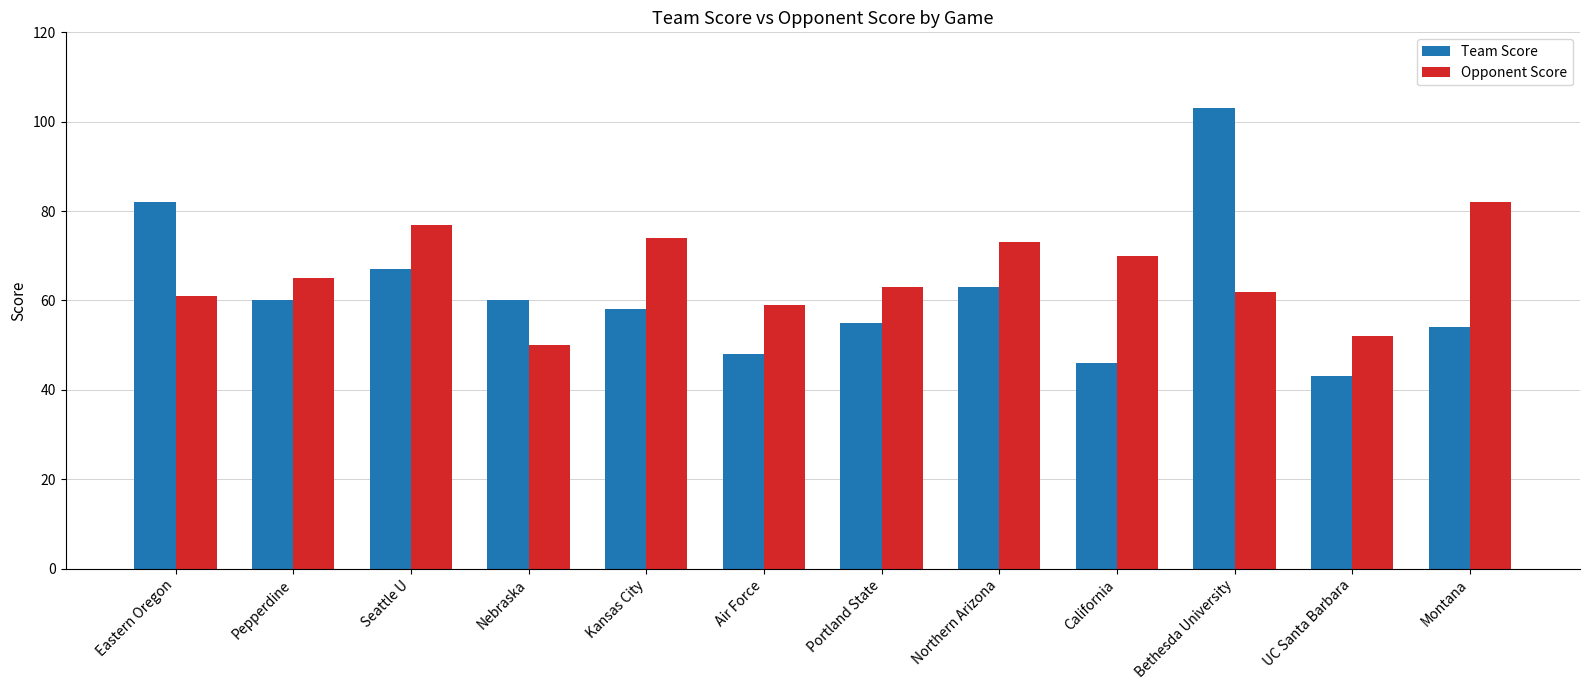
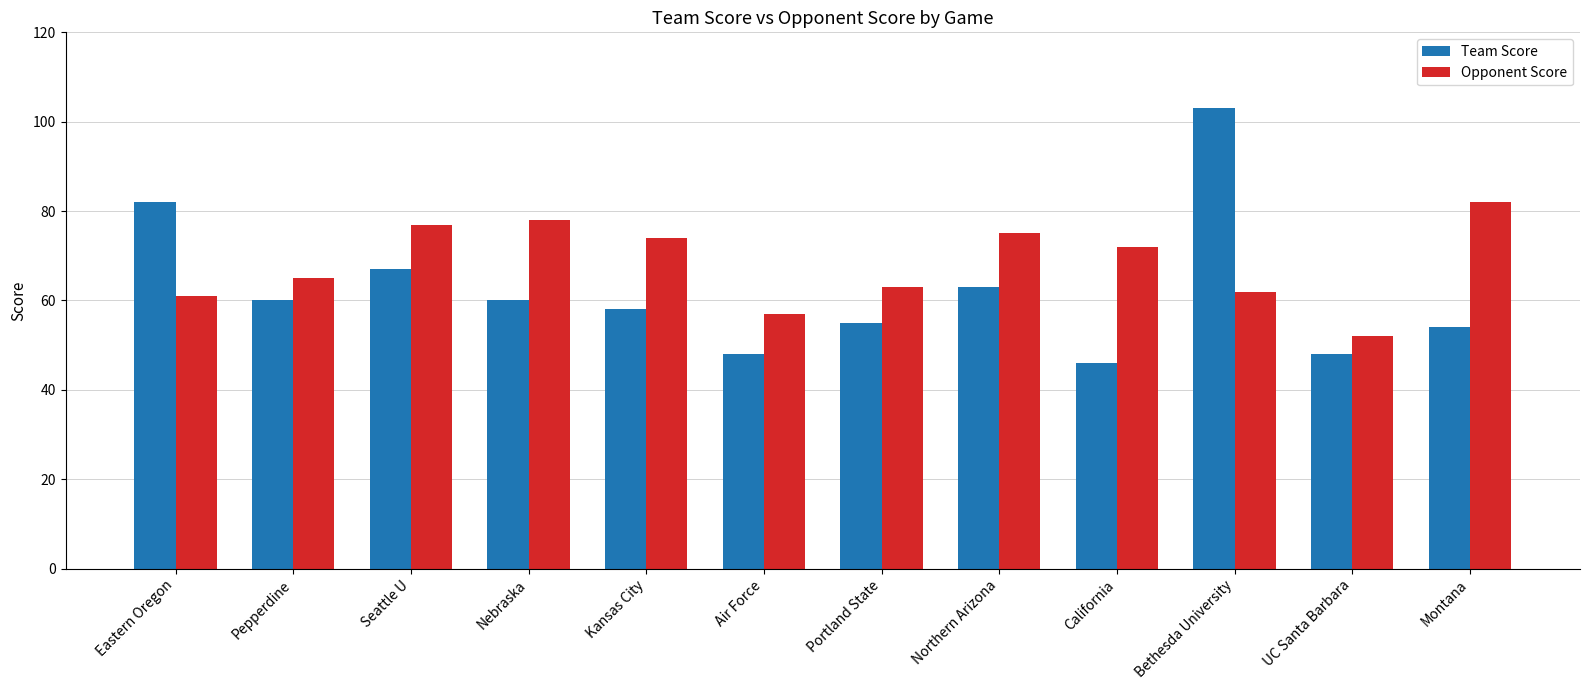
Opponent Score, Nebraska: 50 -> 78
Opponent Score, Air Force: 59 -> 57
Opponent Score, Northern Arizona: 73 -> 75
Opponent Score, California: 70 -> 72
Team Score, UC Santa Barbara: 43 -> 48
